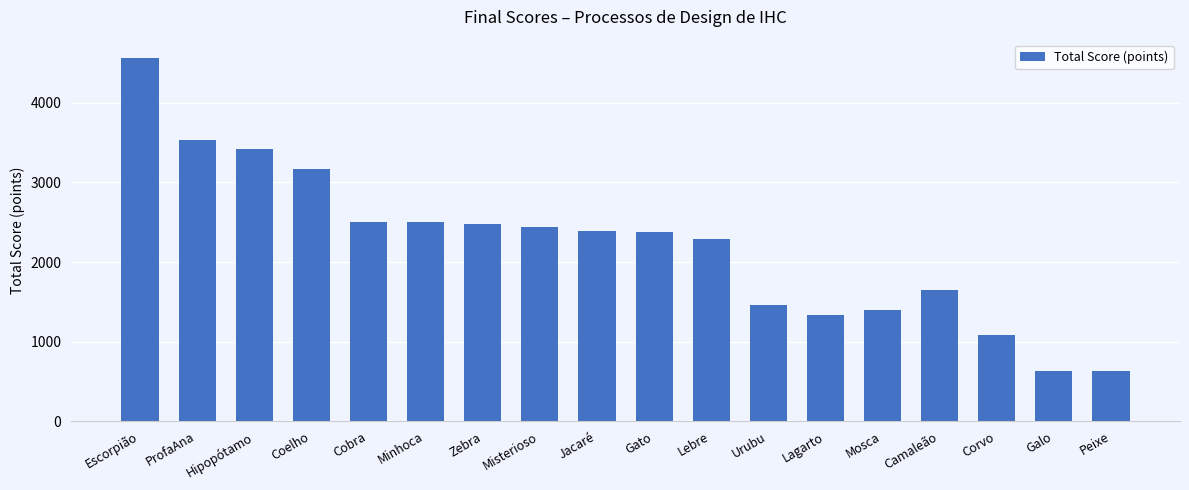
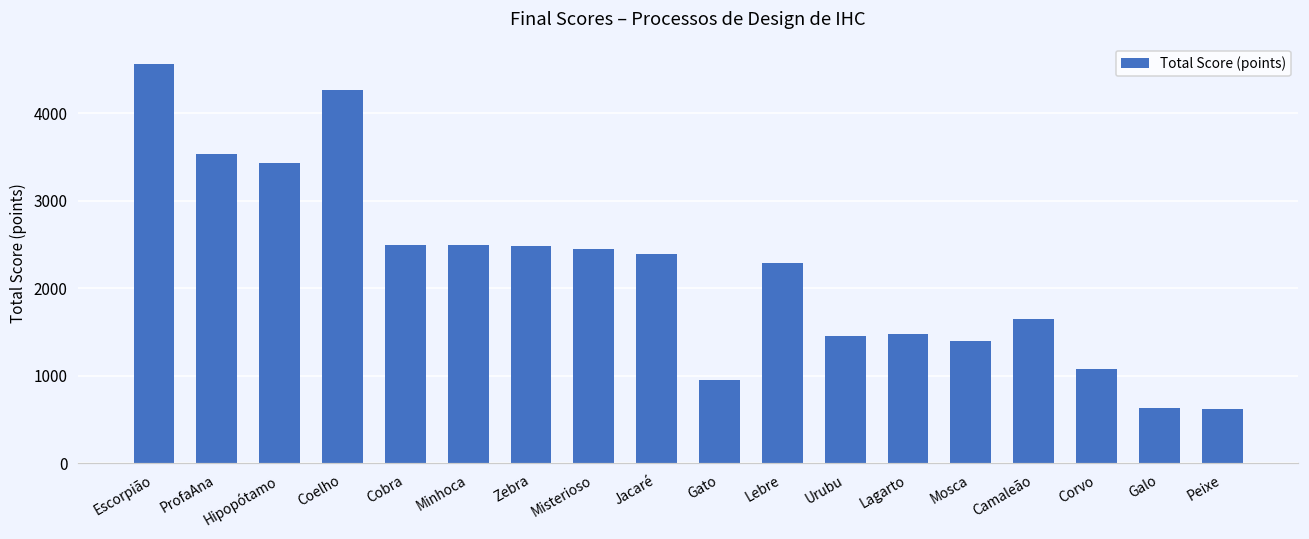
Coelho: 3200 -> 4300
Gato: 2400 -> 1000
Lagarto: 1300 -> 1500
